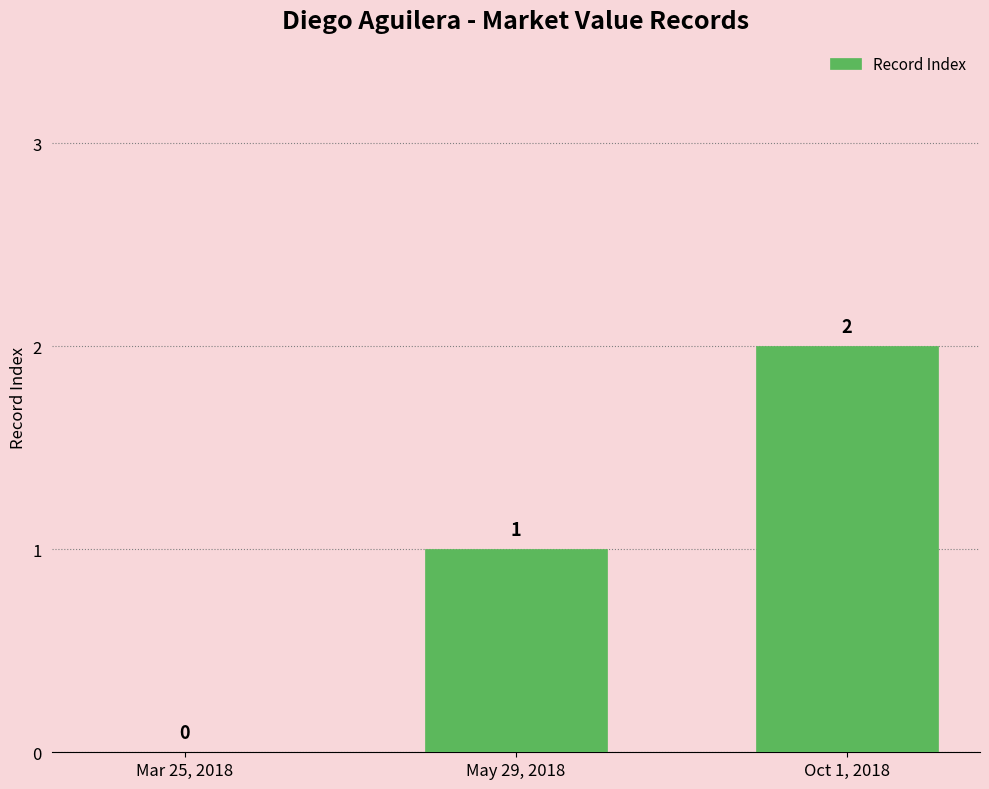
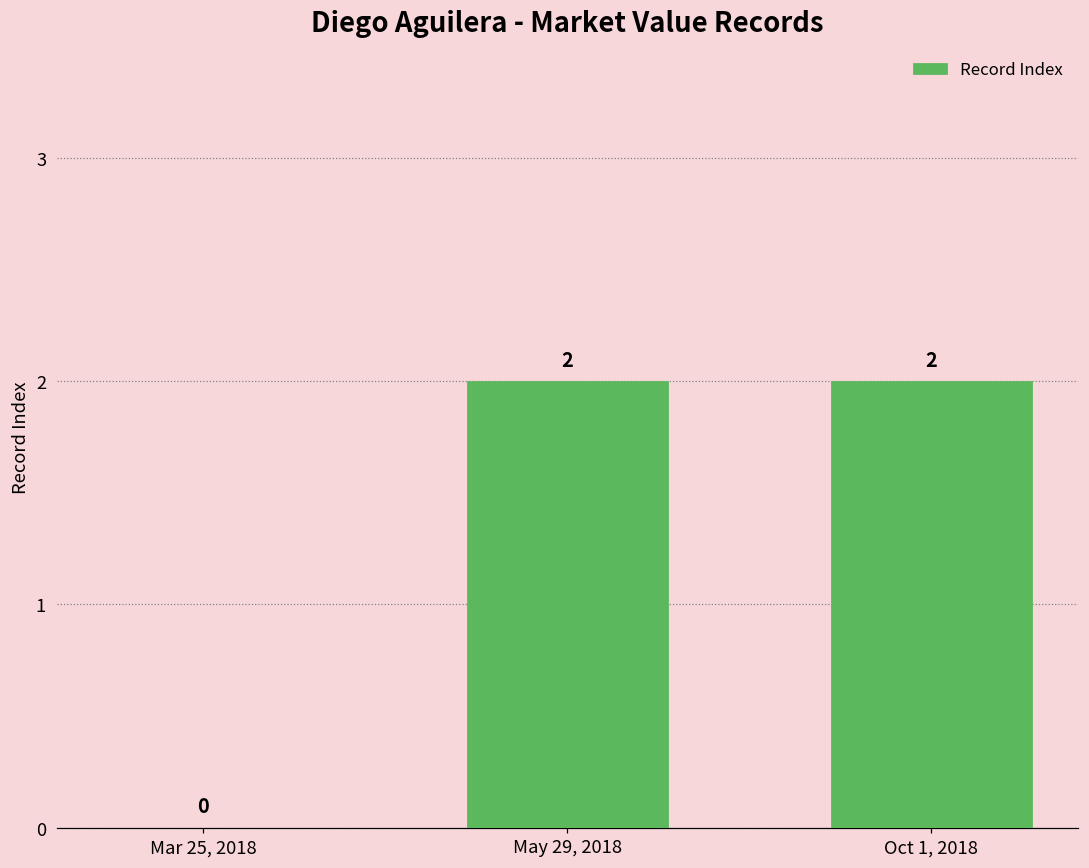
May 29, 2018: 1 -> 2
